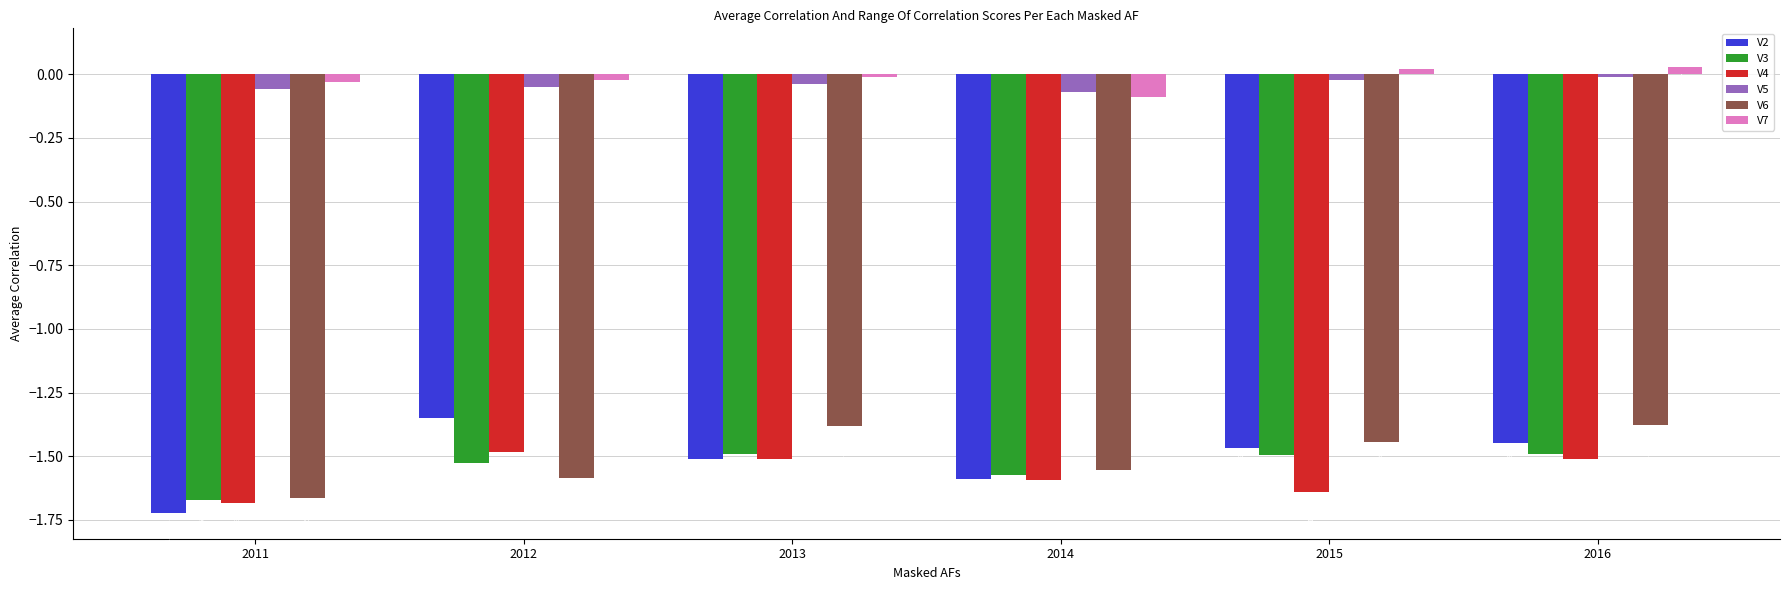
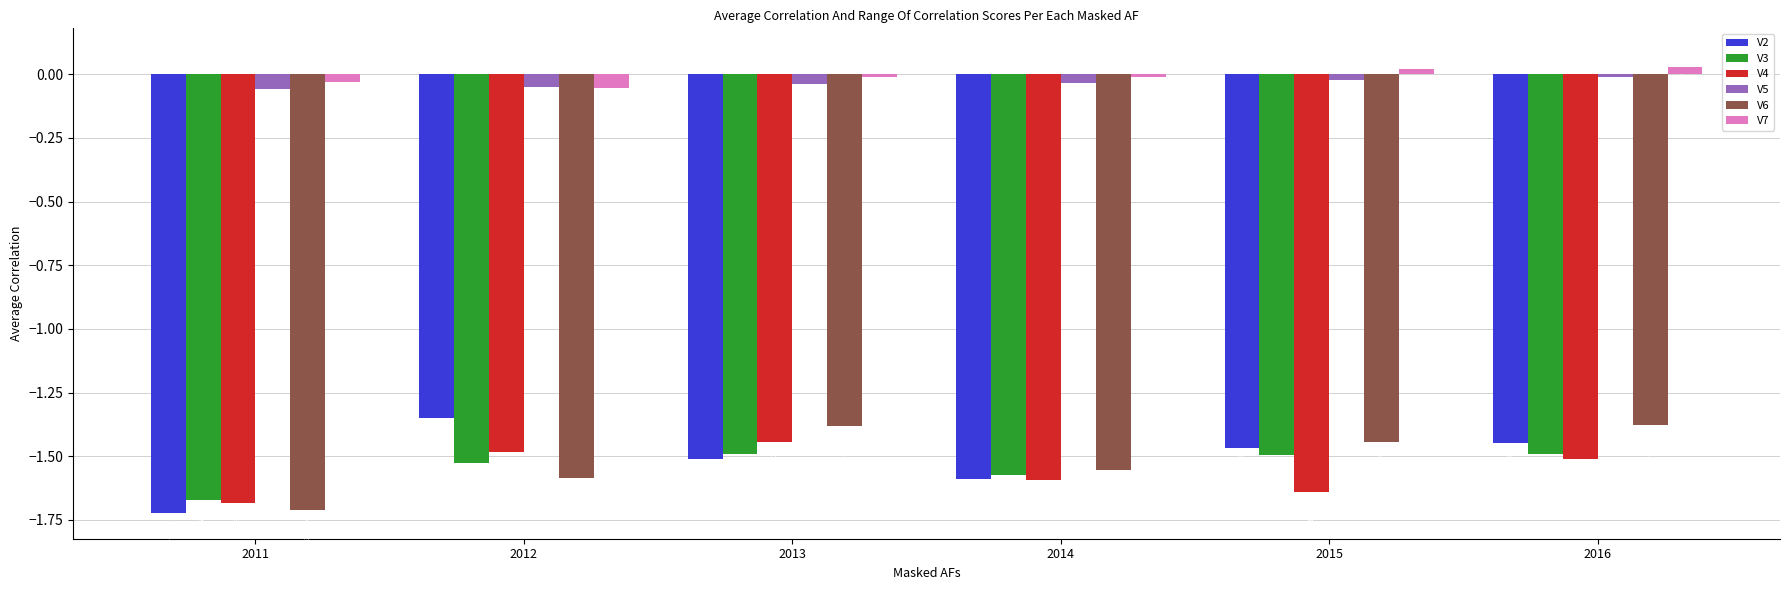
V6, 2011: -1.67 -> -1.71
V7, 2012: -0.02 -> -0.05
V4, 2013: -1.51 -> -1.44
V5, 2014: -0.07 -> -0.03
V7, 2014: -0.09 -> -0.01
